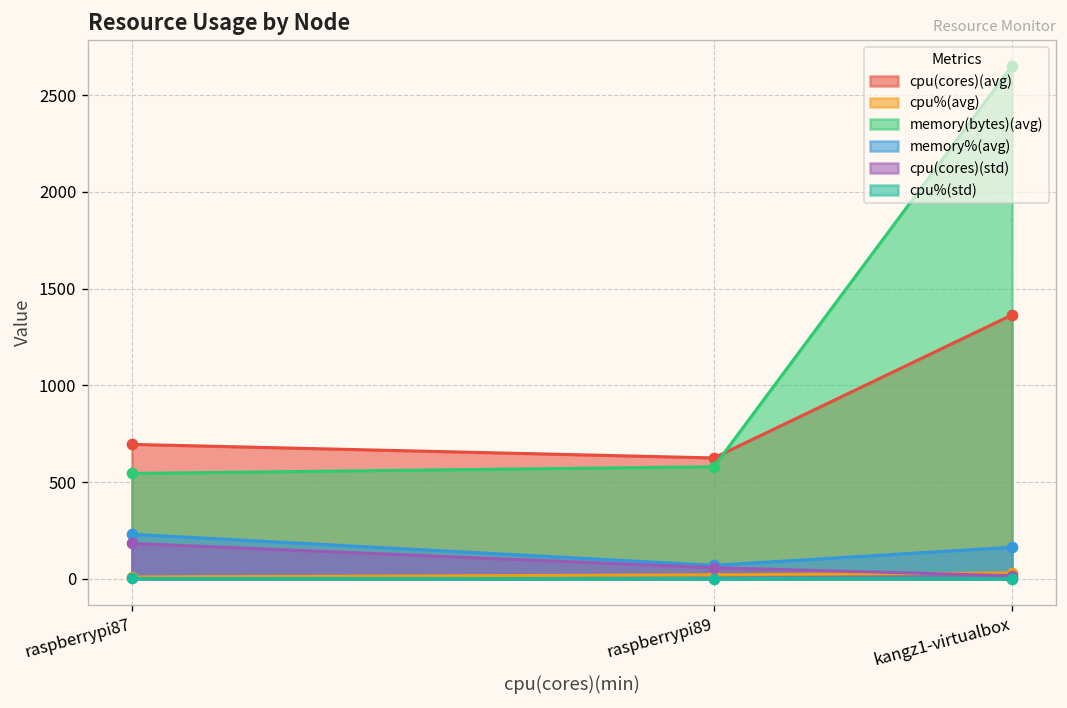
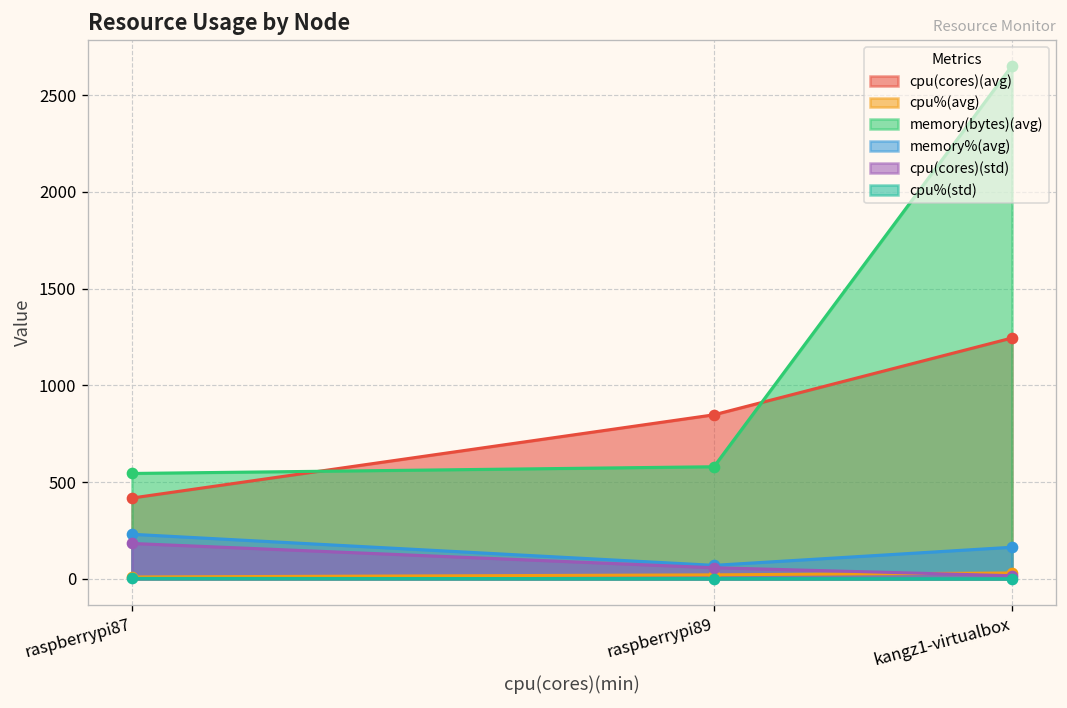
cpu(cores)(avg), raspberrypi87: 690 -> 420
cpu(cores)(avg), raspberrypi89: 620 -> 850
cpu(cores)(avg), kangz1-virtualbox: 1360 -> 1240
